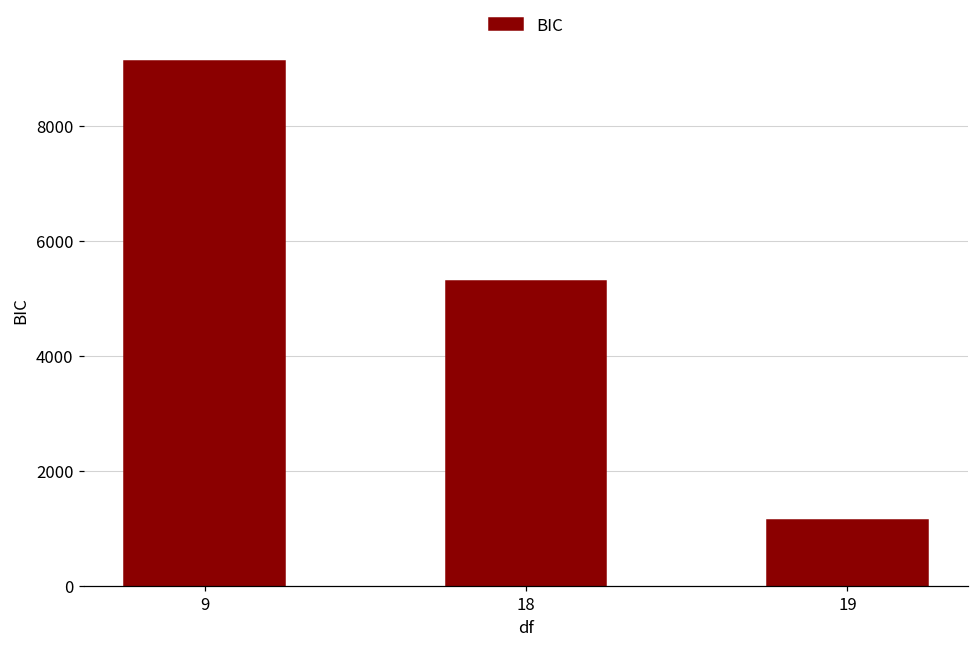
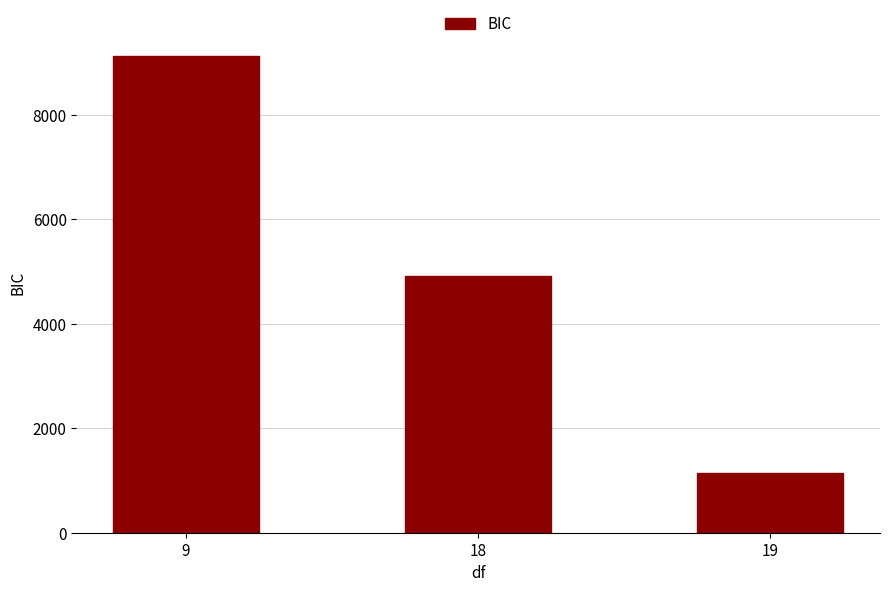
18: 5300 -> 4900
